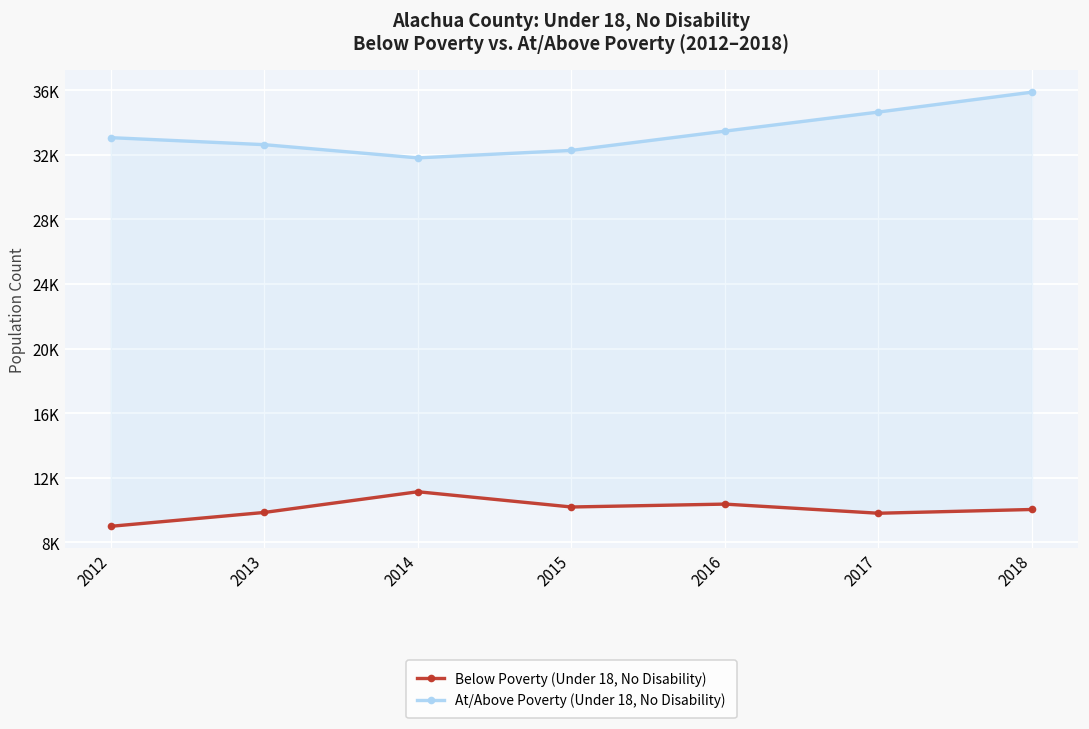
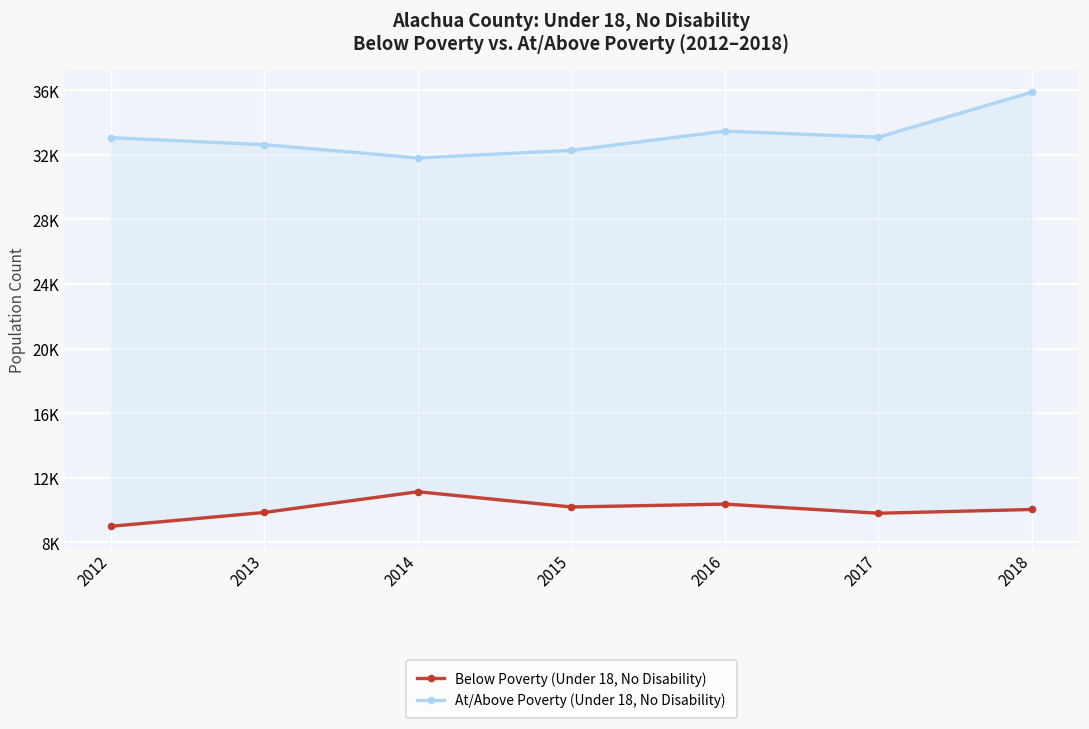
At/Above Poverty (Under 18, No Disability), 2017: 34600 -> 33100
